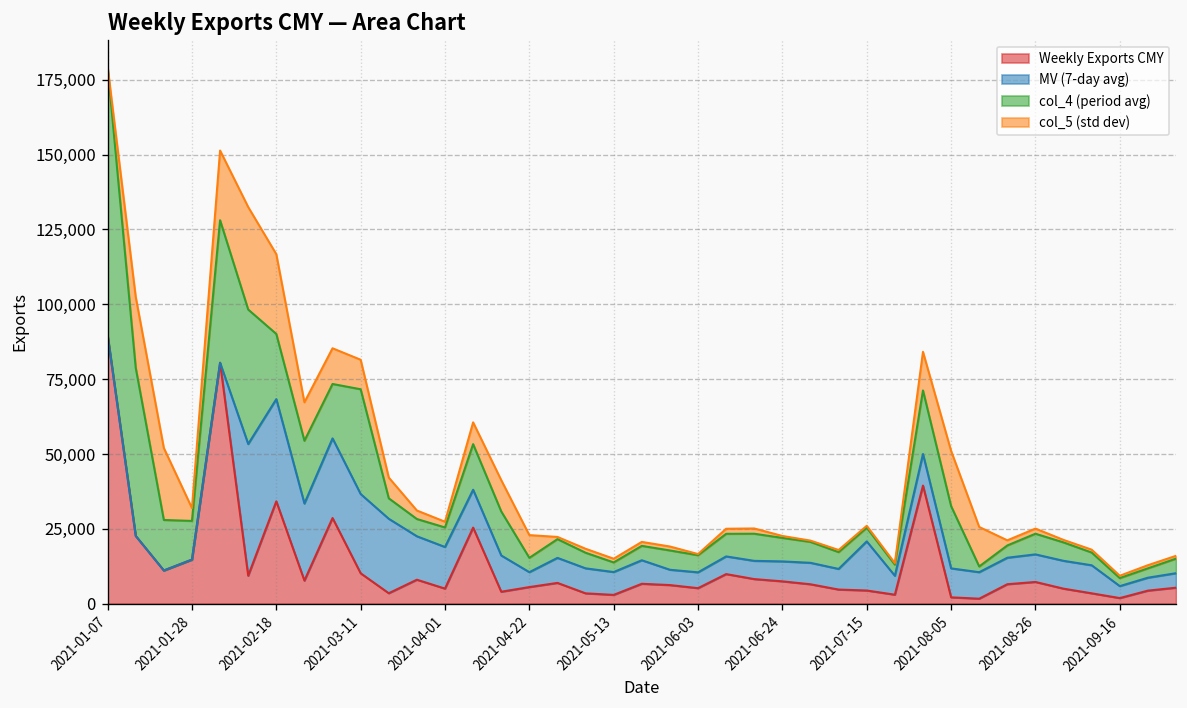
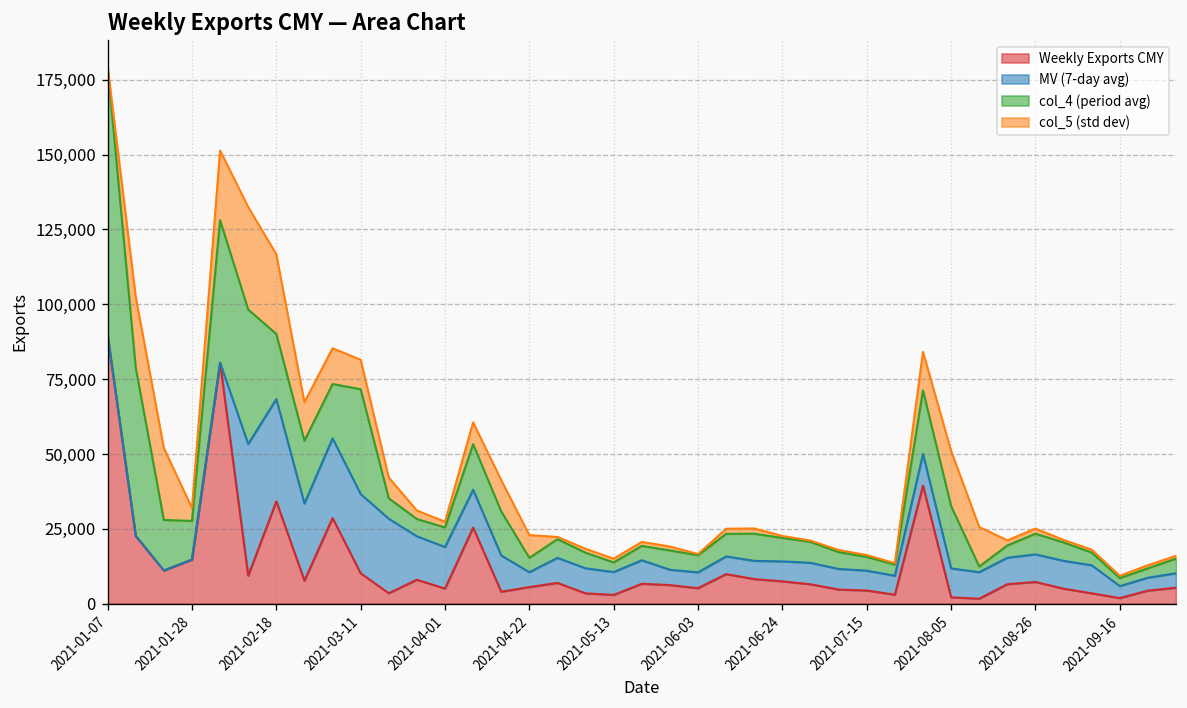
MV (7-day avg), 2021-07-15: 16,000 -> 7,000
